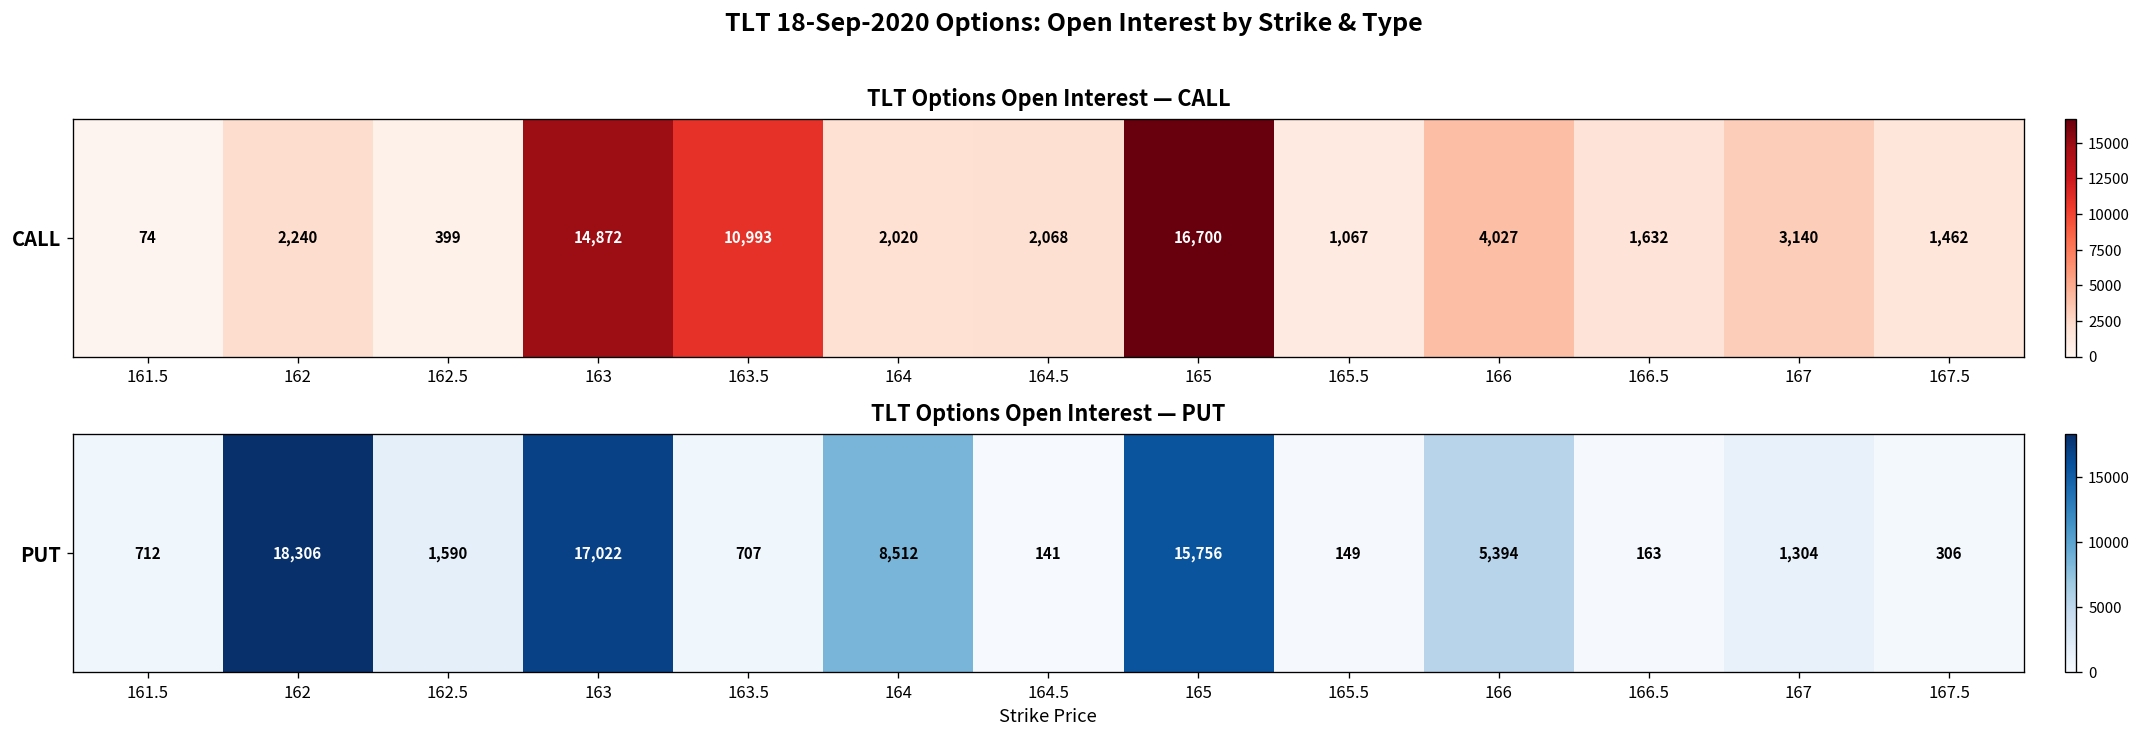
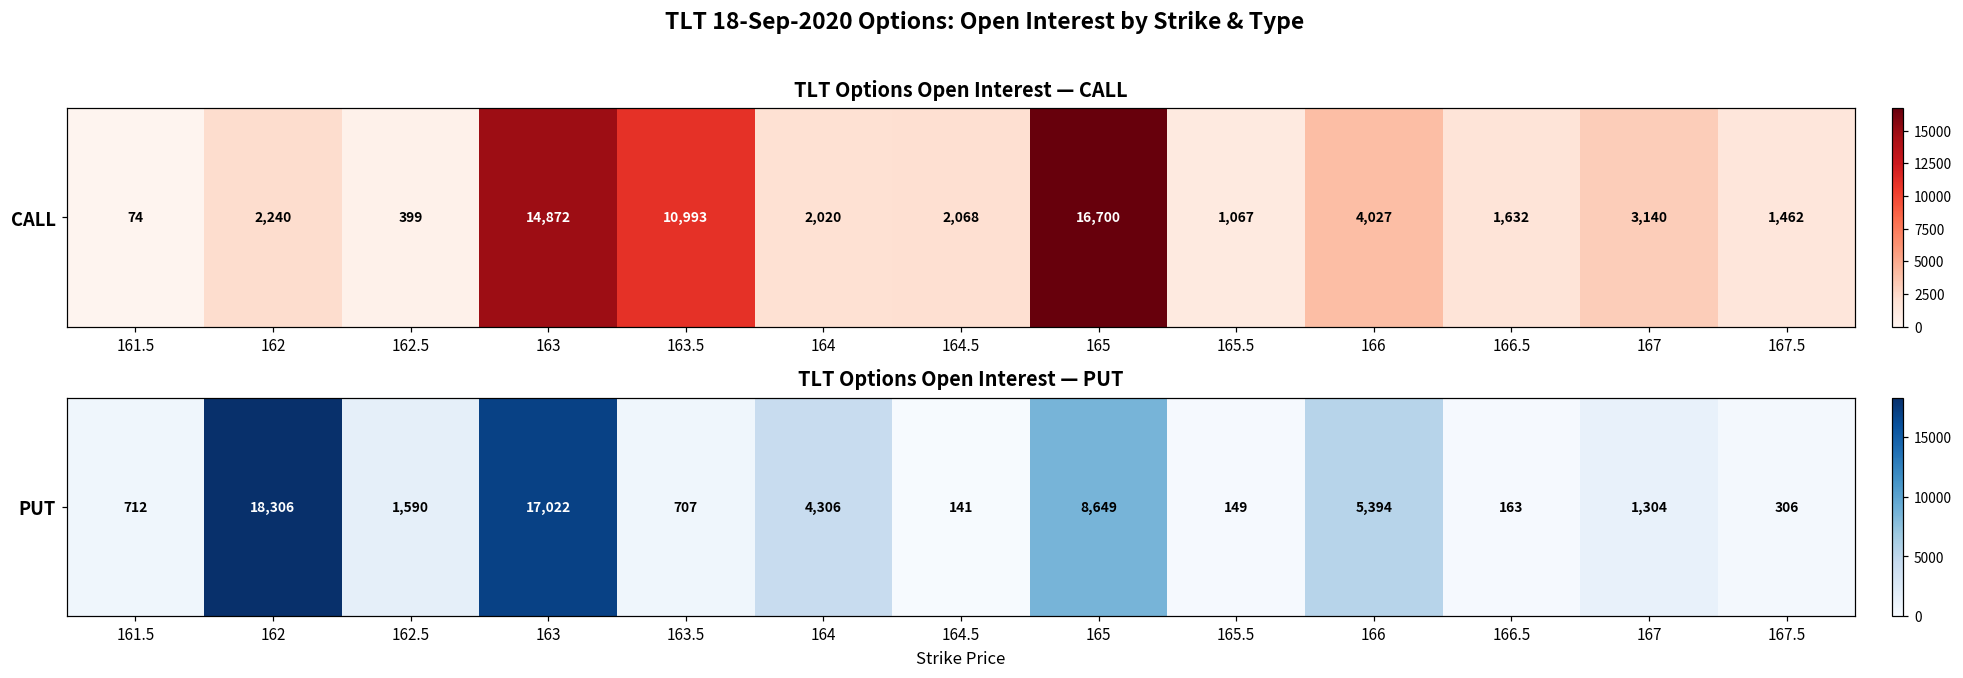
TLT Options Open Interest — PUT, PUT, 164: 8,512 -> 4,306
TLT Options Open Interest — PUT, PUT, 165: 15,756 -> 8,649
